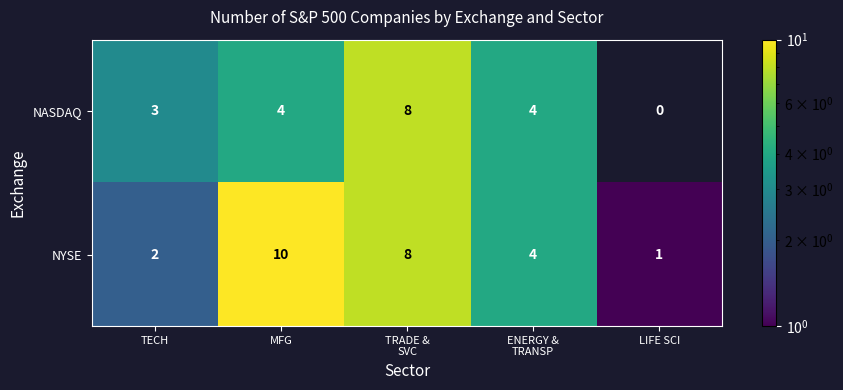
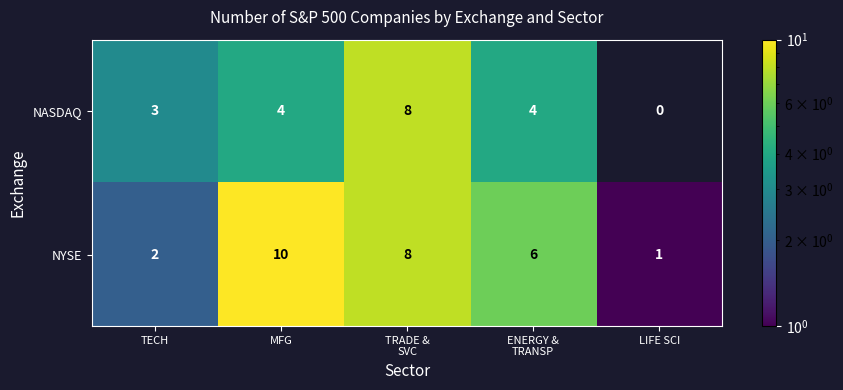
NYSE, ENERGY & TRANSP: 4 -> 6
